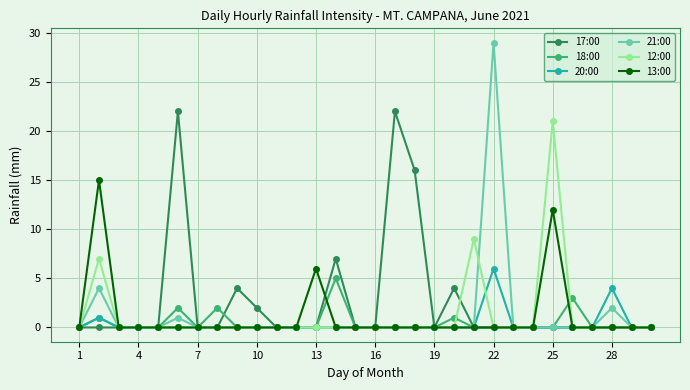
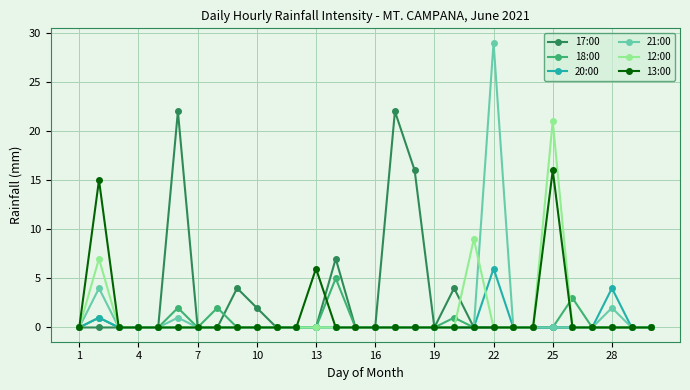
13:00, 25: 12 -> 16
